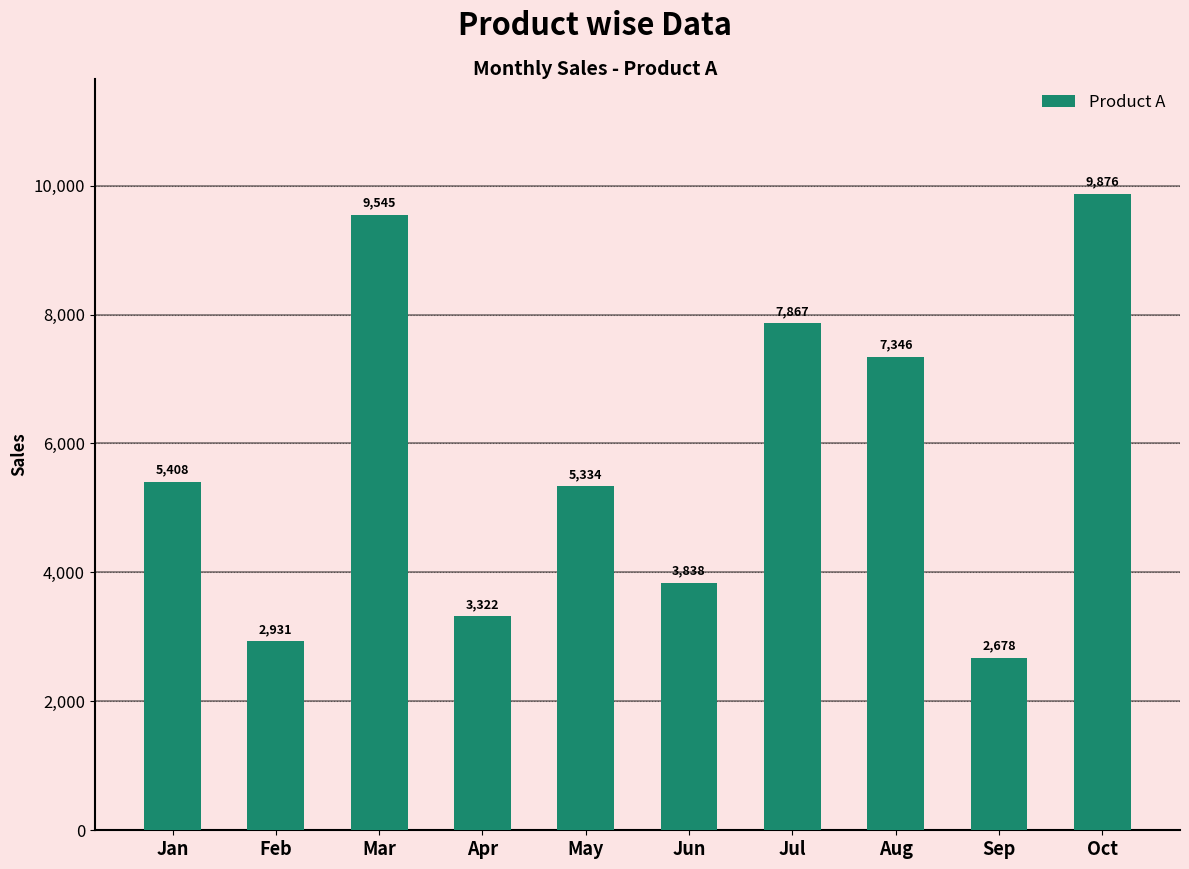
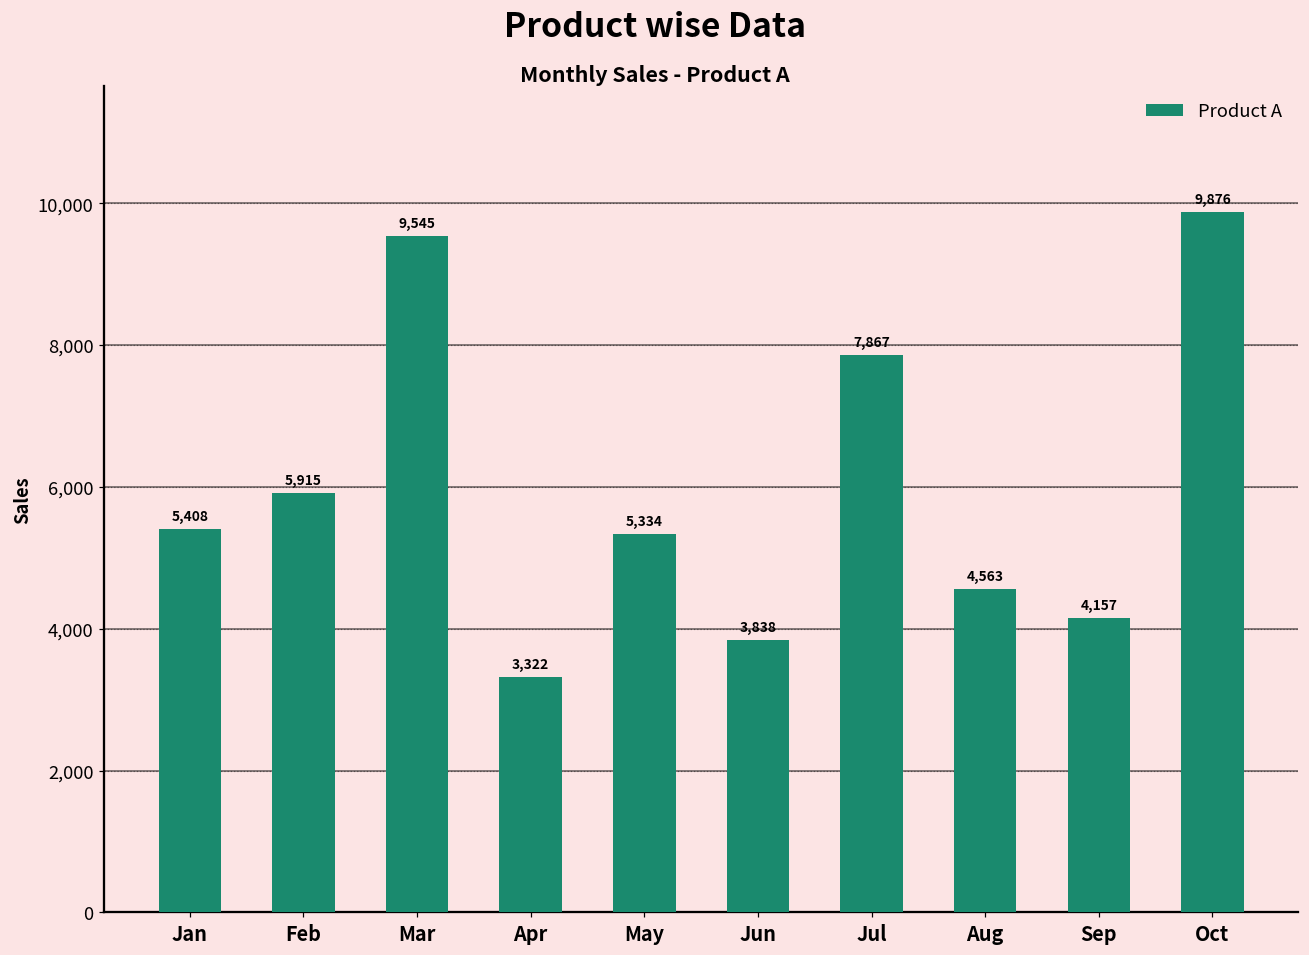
Feb: 2,931 -> 5,915
Aug: 7,346 -> 4,563
Sep: 2,678 -> 4,157
